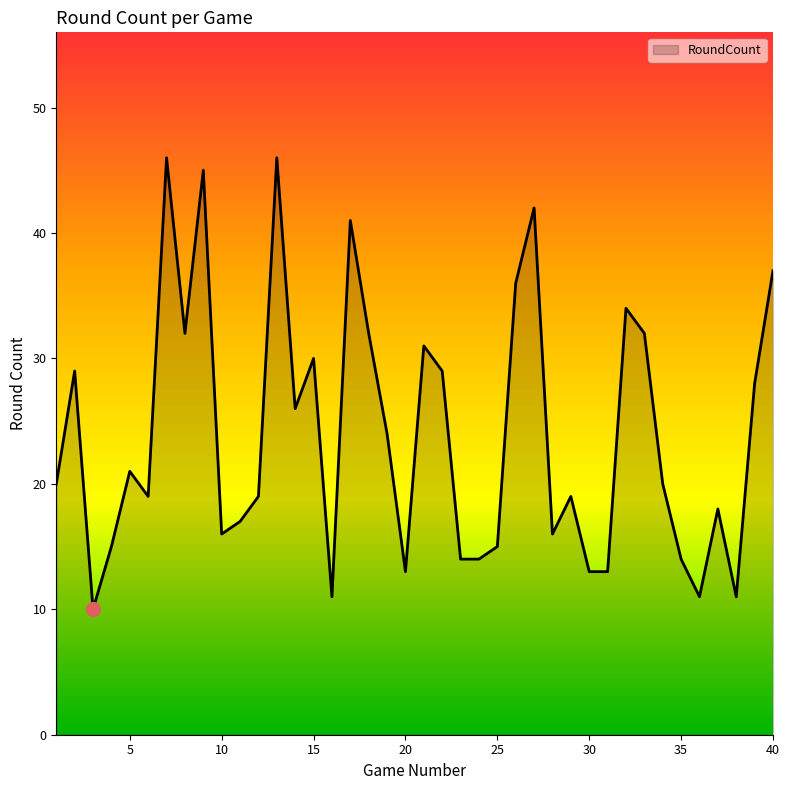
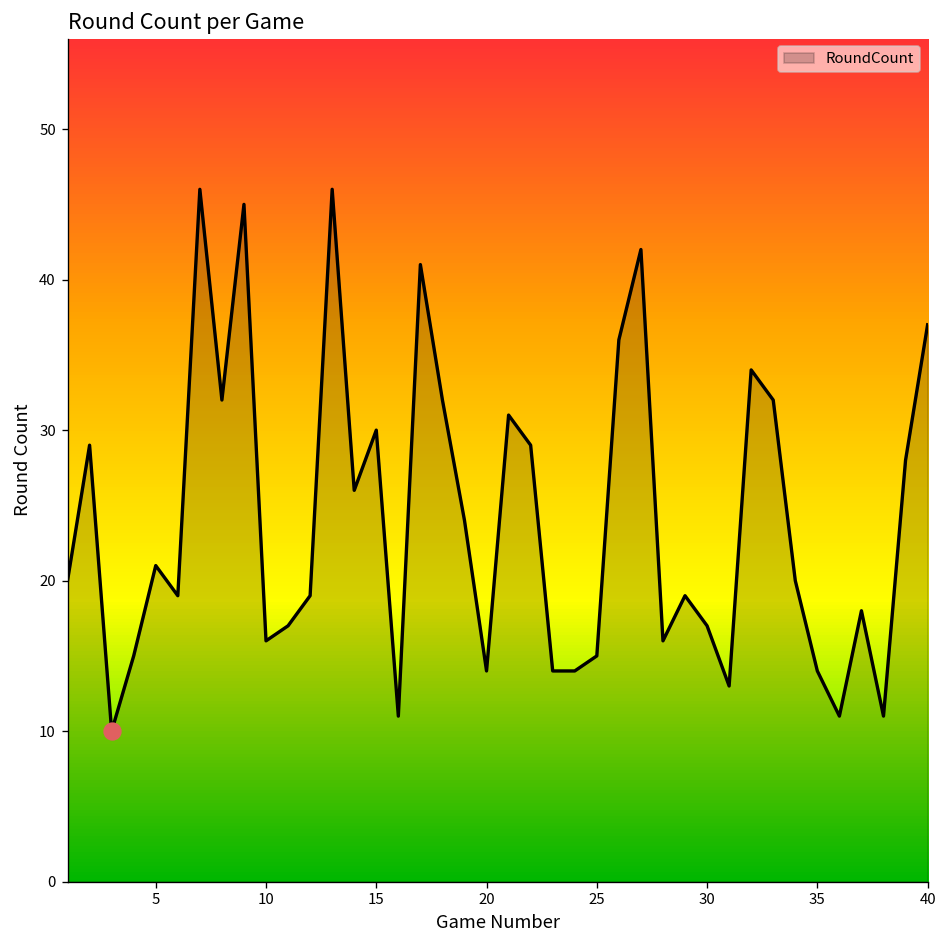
RoundCount, 20: 13 -> 14
RoundCount, 30: 13 -> 17
